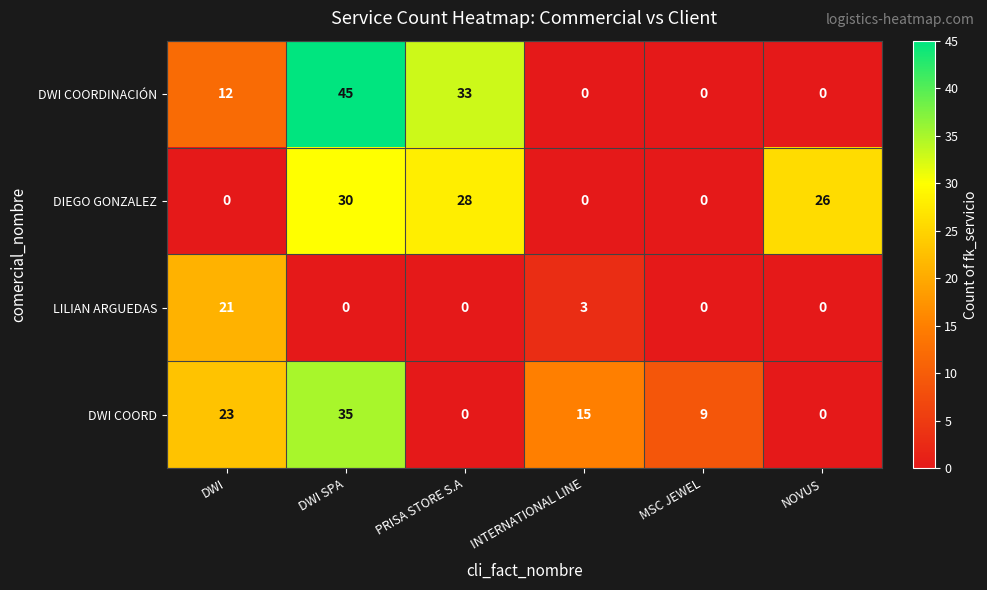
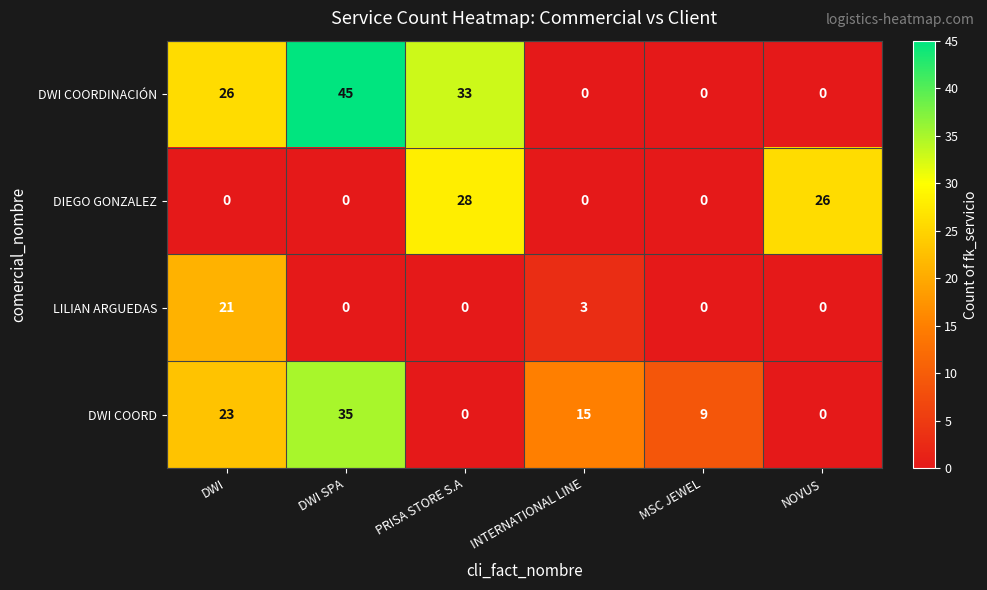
DWI COORDINACIÓN, DWI: 12 -> 26
DIEGO GONZALEZ, DWI SPA: 30 -> 0
